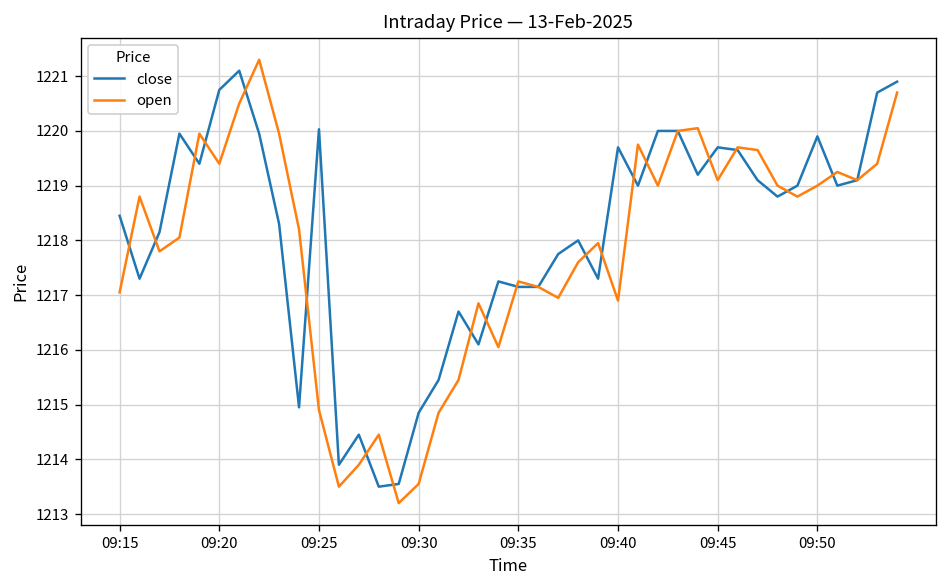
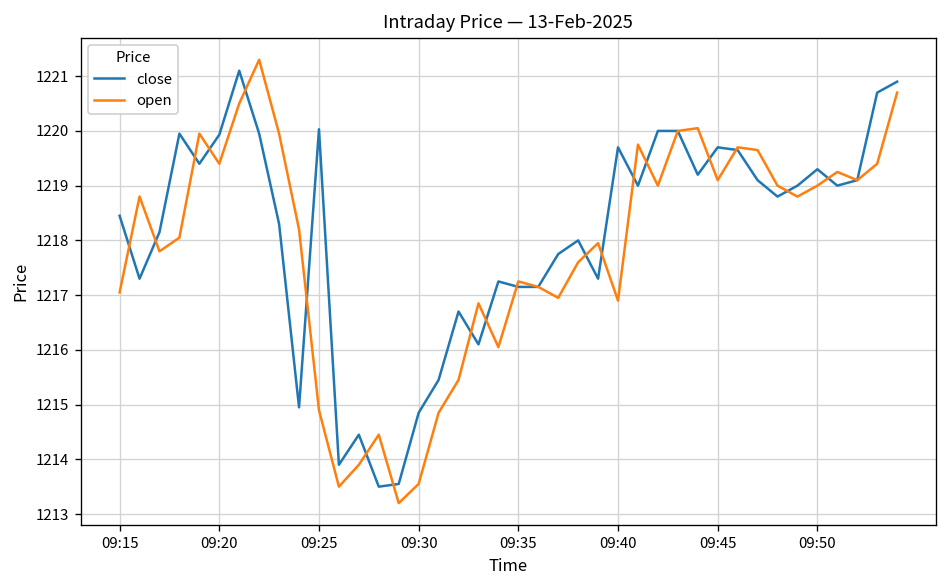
close, 09:20: 1220.8 -> 1219.9
close, 09:50: 1219.9 -> 1219.3
